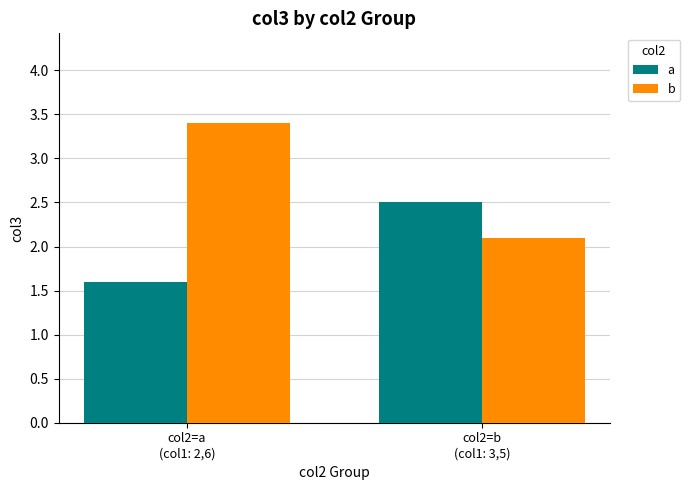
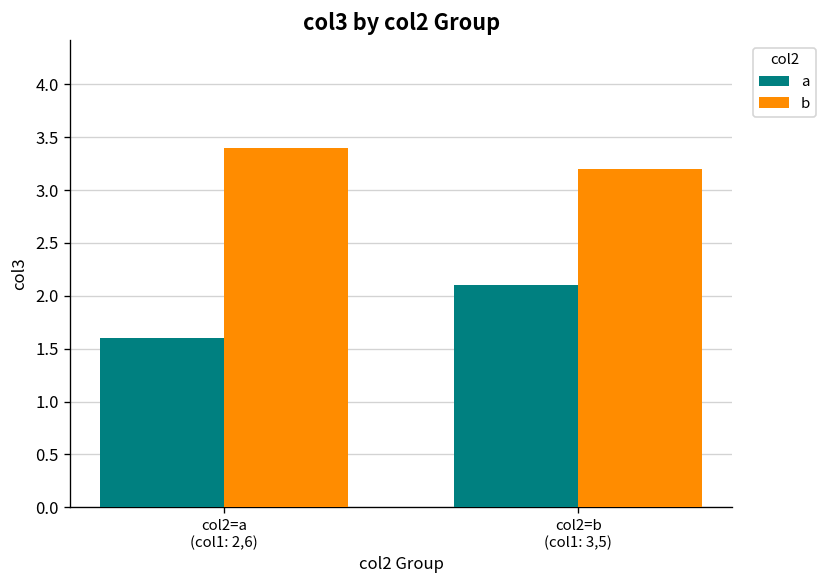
a, col2=b (col1: 3,5): 2.5 -> 2.1
b, col2=b (col1: 3,5): 2.1 -> 3.2
